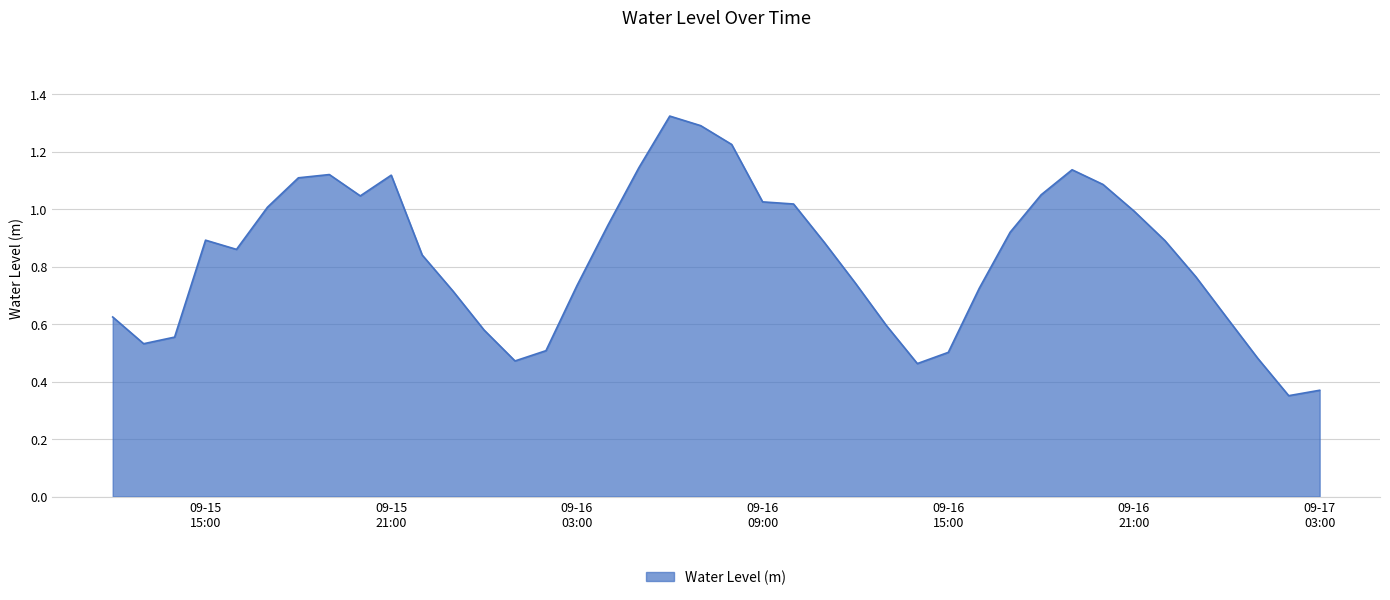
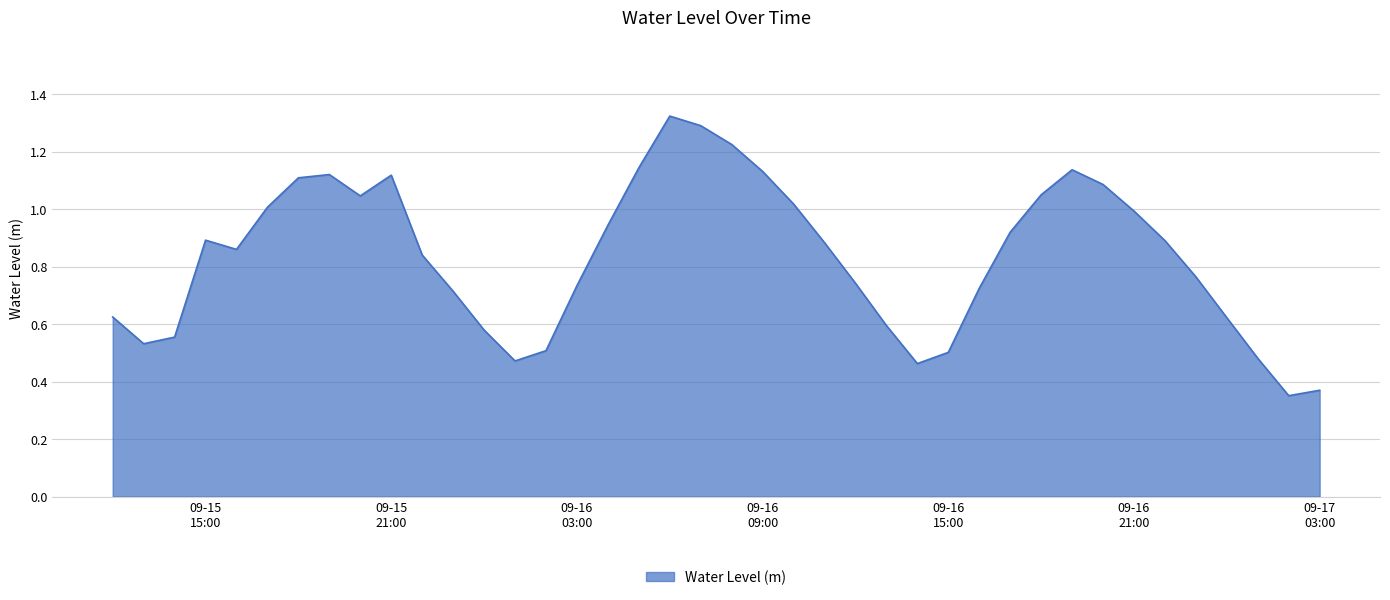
09-16 09:00: 1.03 -> 1.13
